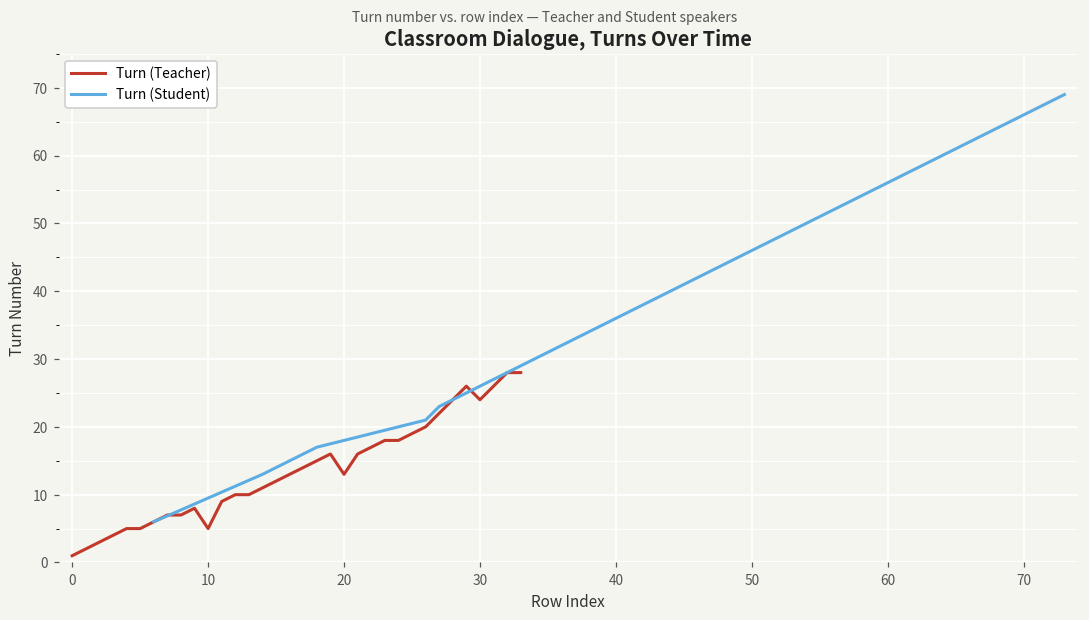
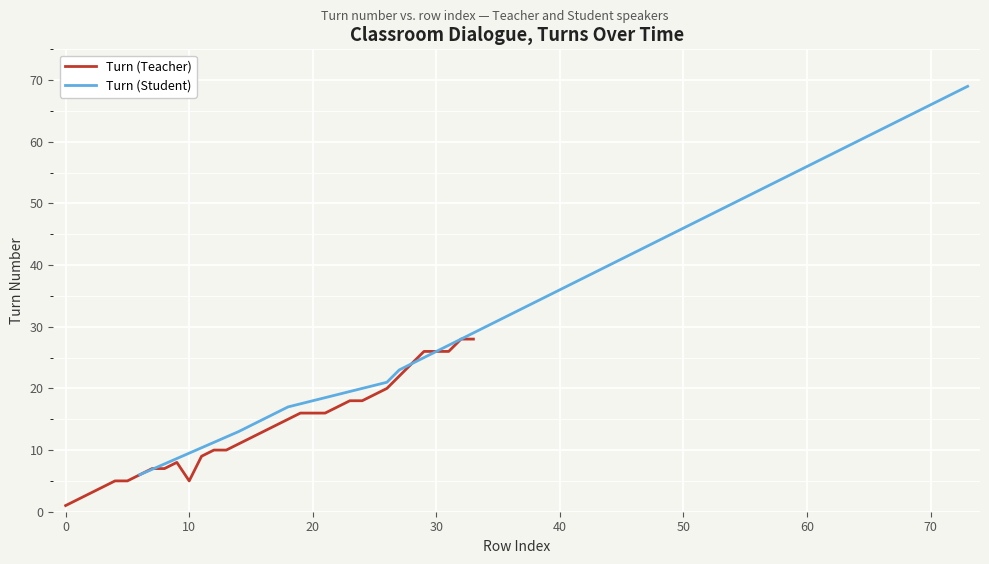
Turn (Teacher), 20: 13 -> 16
Turn (Teacher), 30: 24 -> 26
